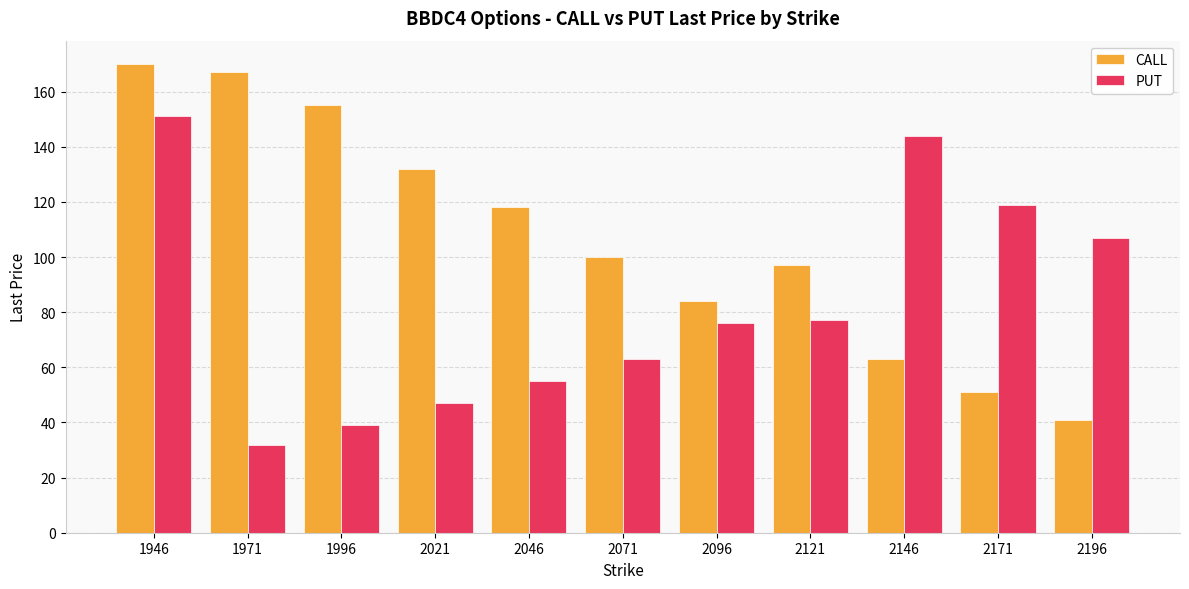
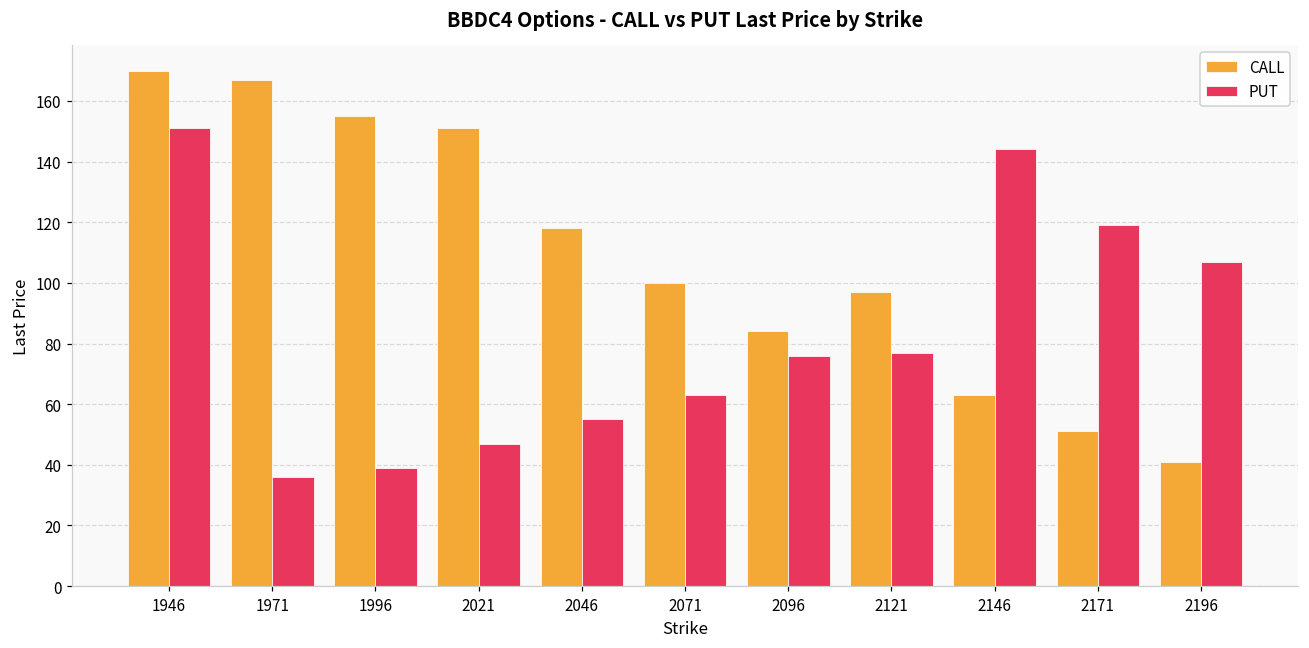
PUT, 1971: 32 -> 36
CALL, 2021: 132 -> 151
